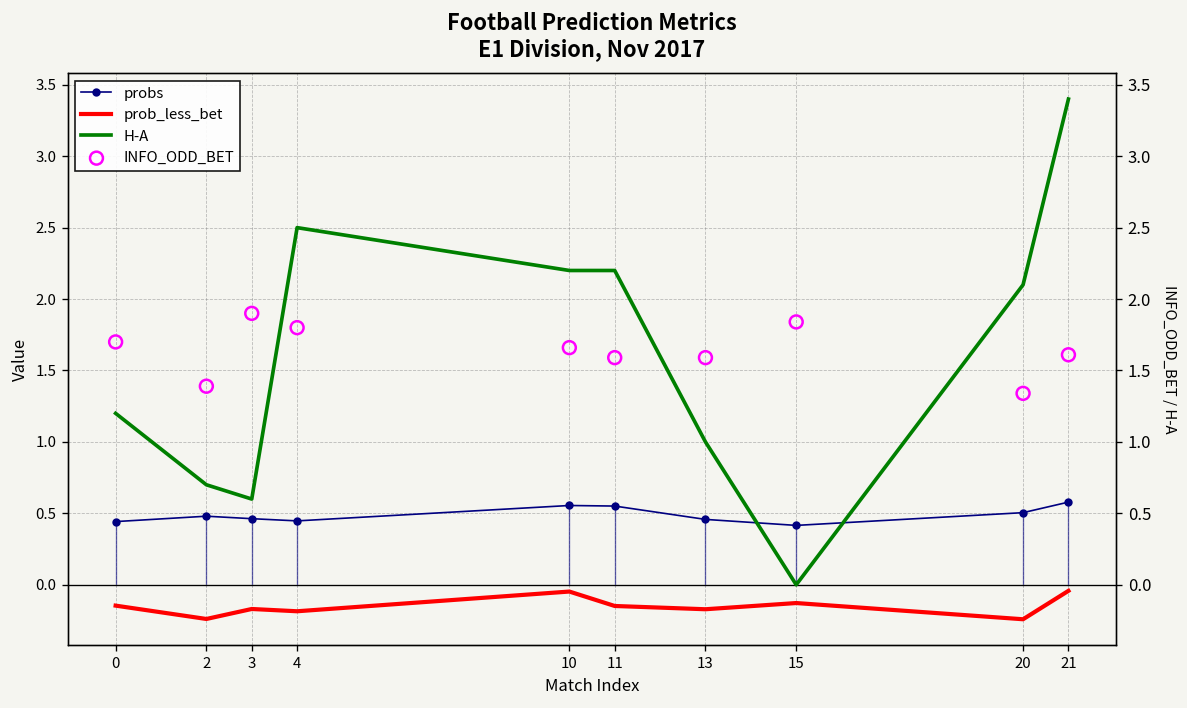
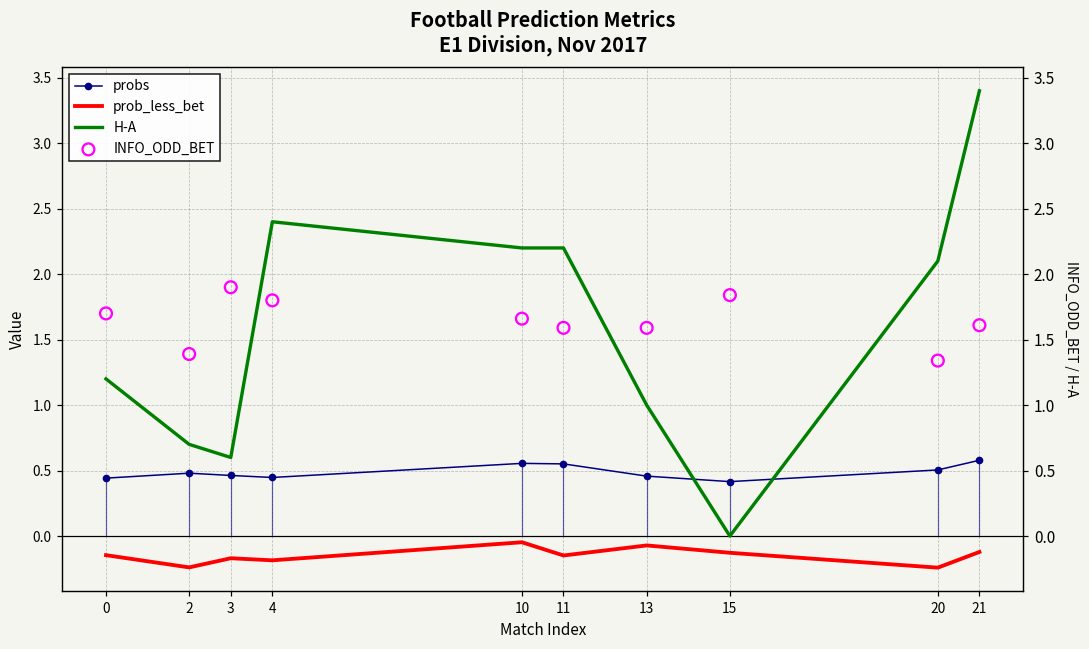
H-A, 4: 2.5 -> 2.4
prob_less_bet, 13: -0.17 -> -0.07
prob_less_bet, 21: -0.04 -> -0.12
